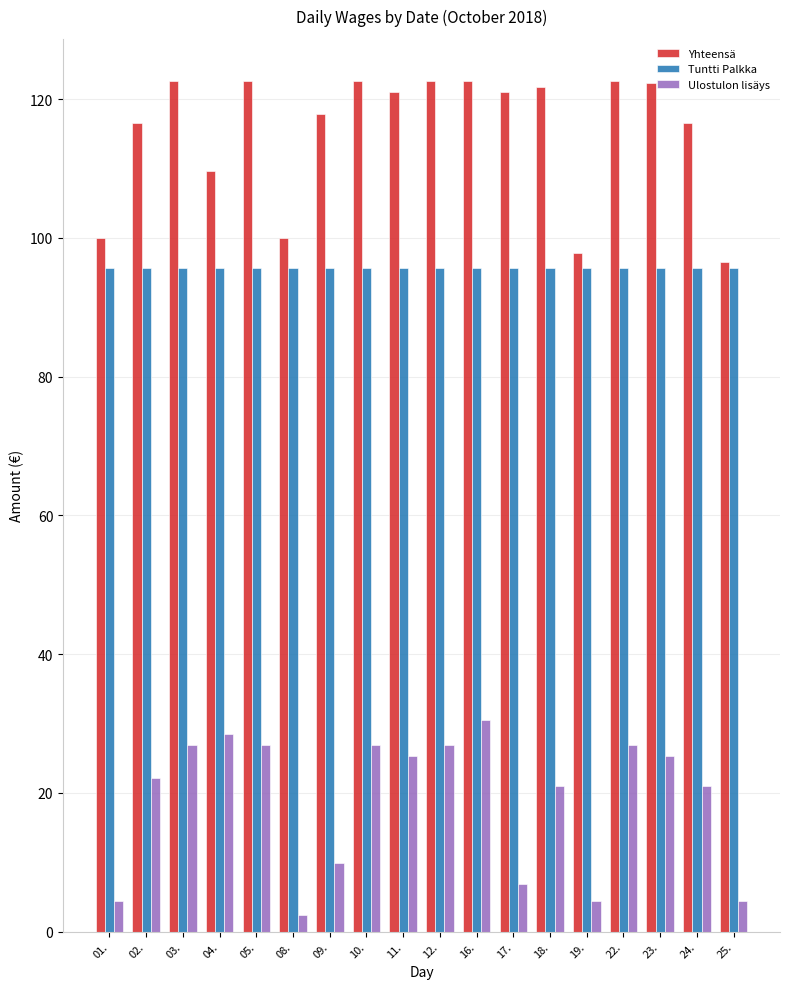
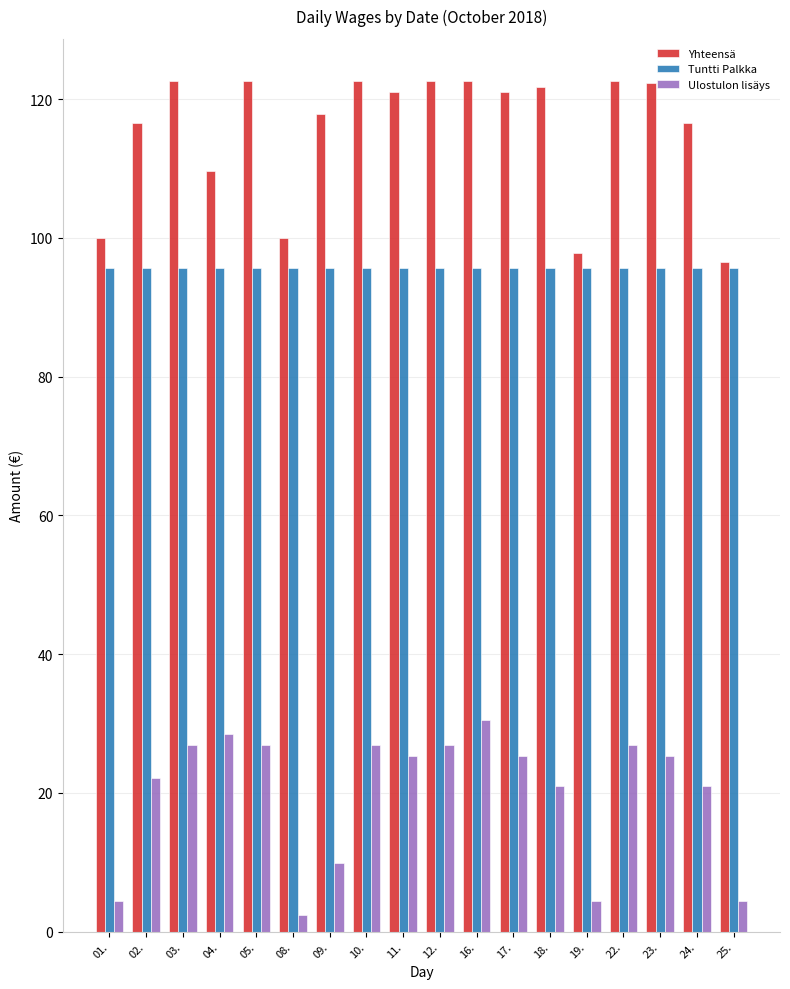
Ulostulon lisäys, 17.: 7 -> 25
